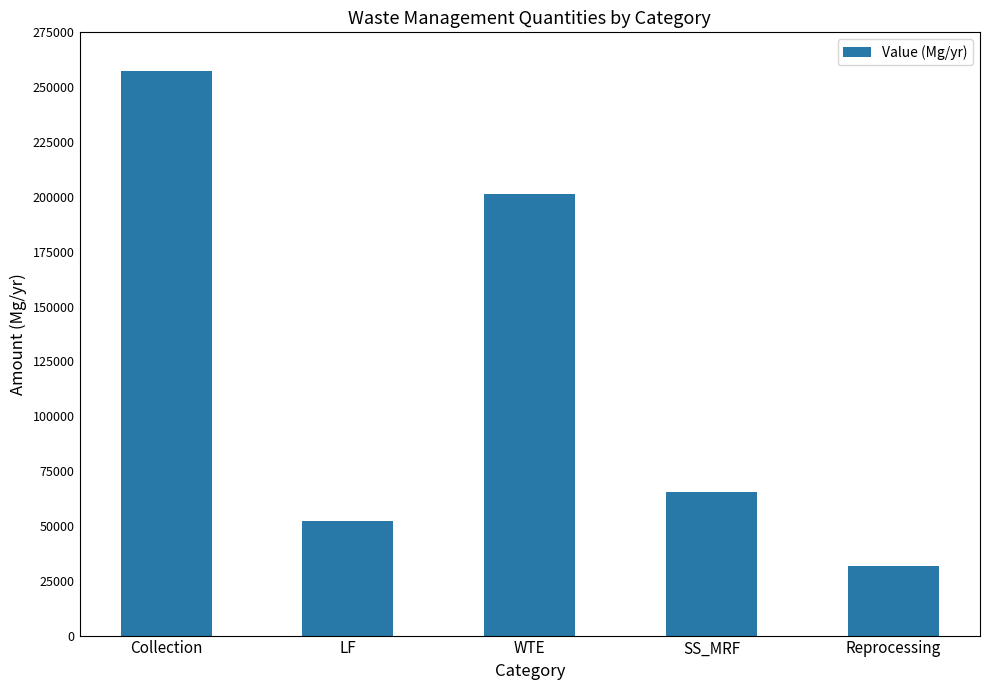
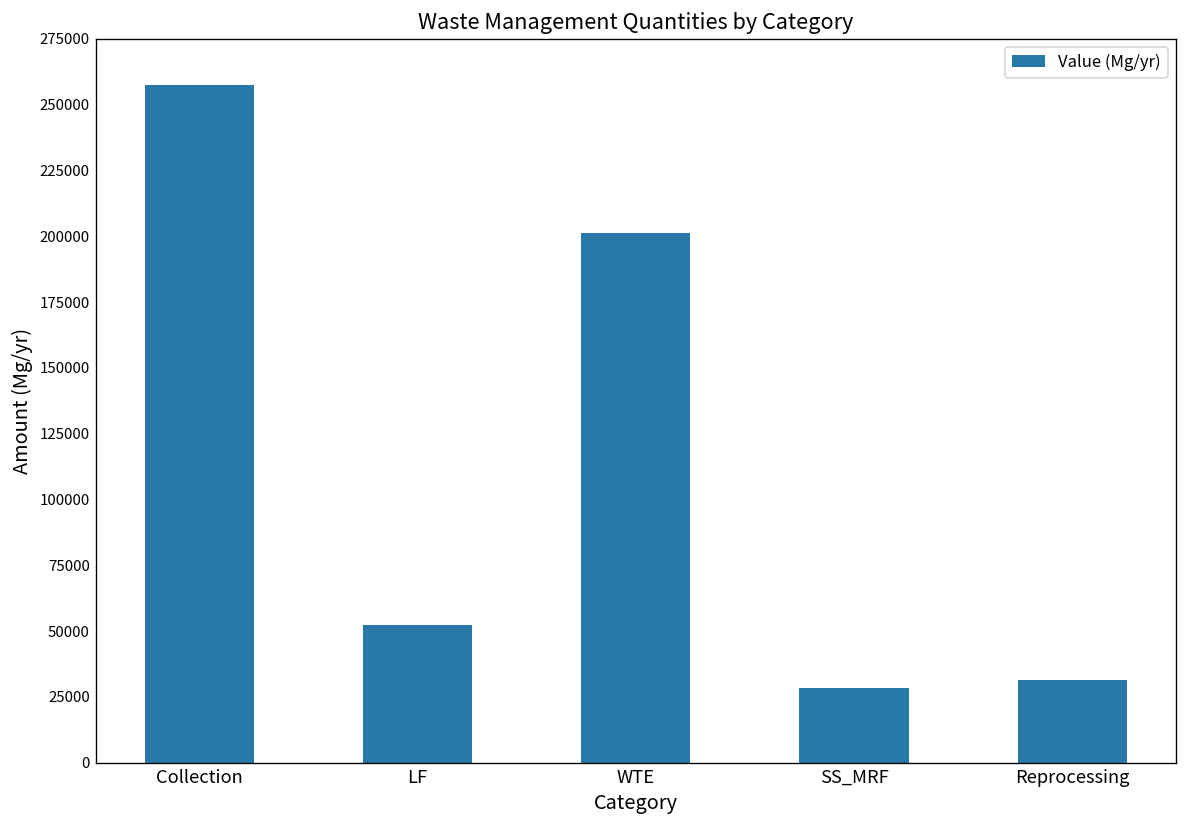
SS_MRF: 65000 -> 28000
